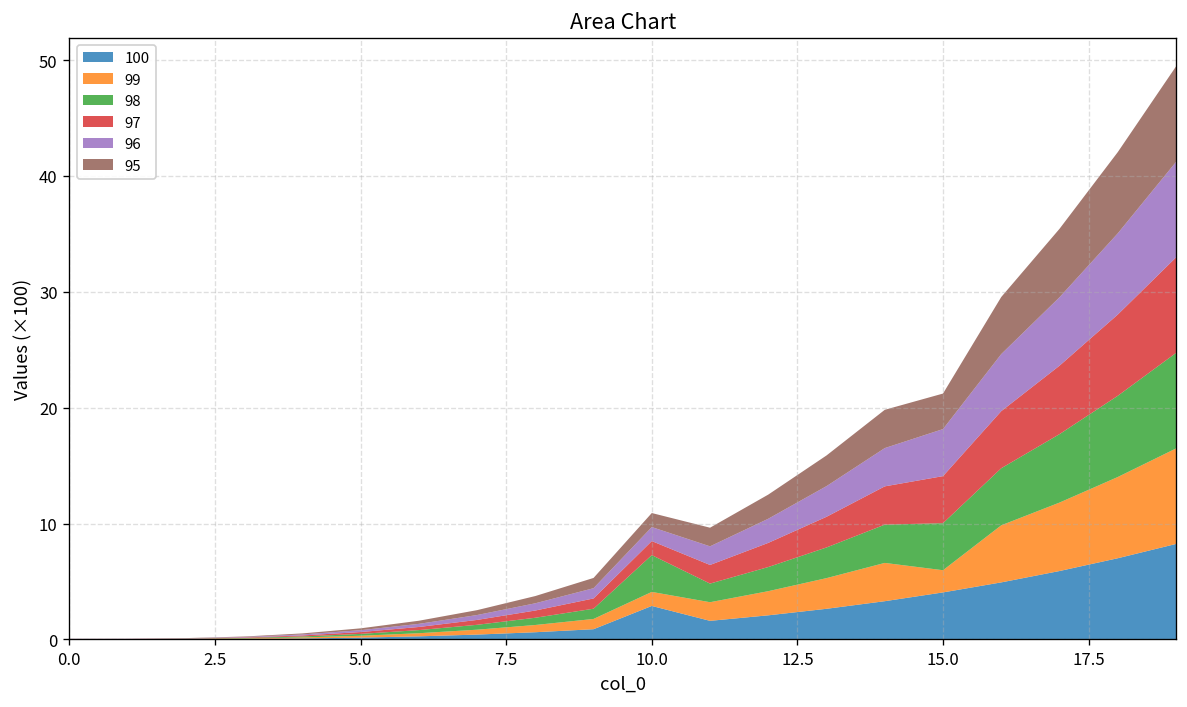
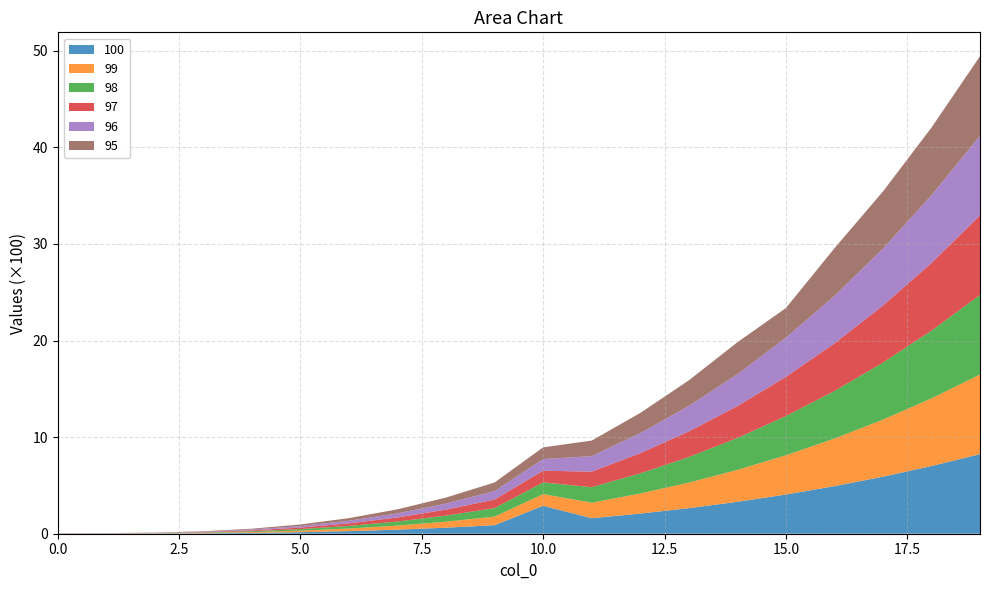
98, 10.0: 3 -> 1
99, 15.0: 2 -> 4
